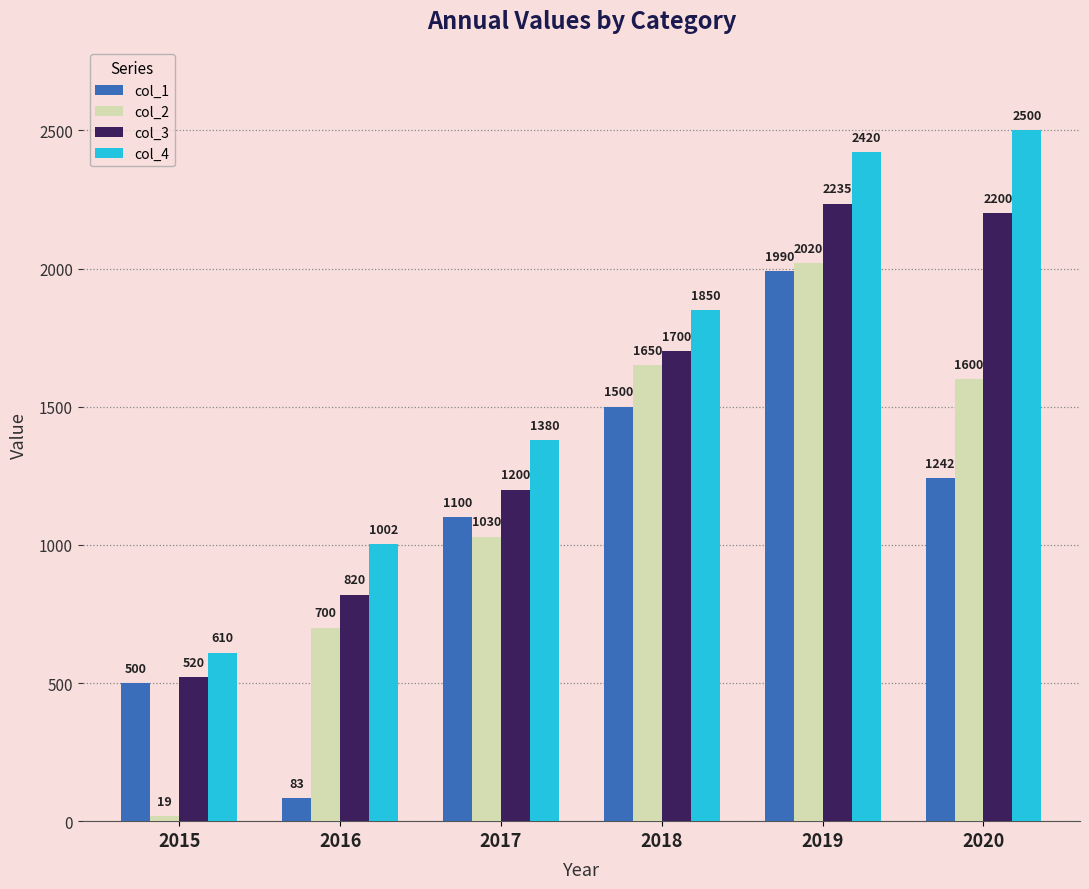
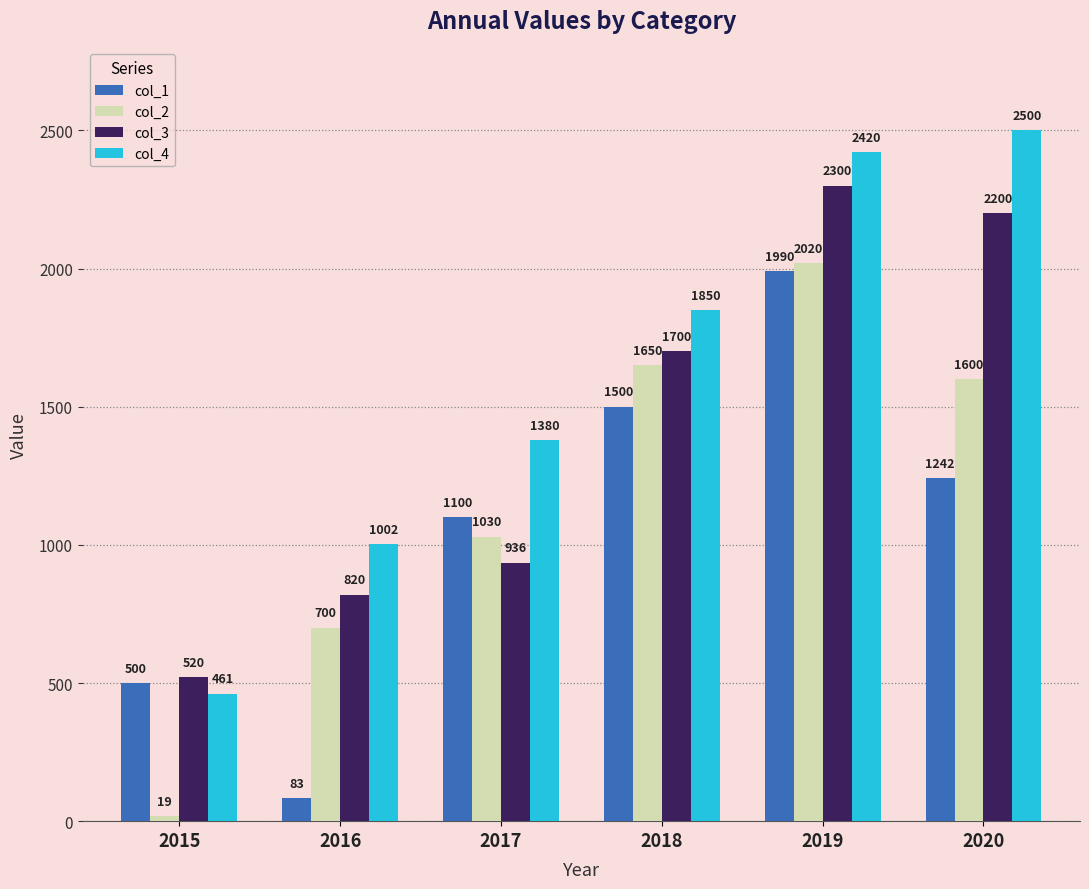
col_4, 2015: 610 -> 461
col_3, 2017: 1200 -> 936
col_3, 2019: 2235 -> 2300
